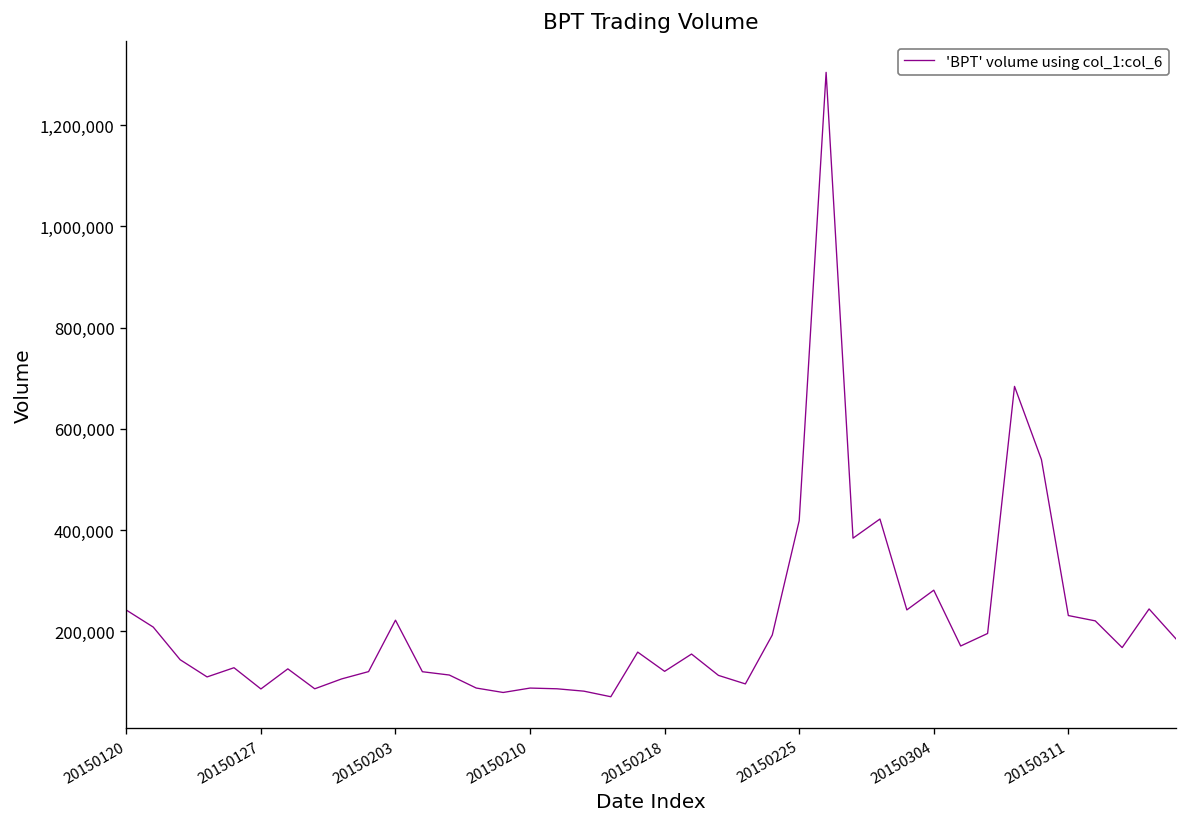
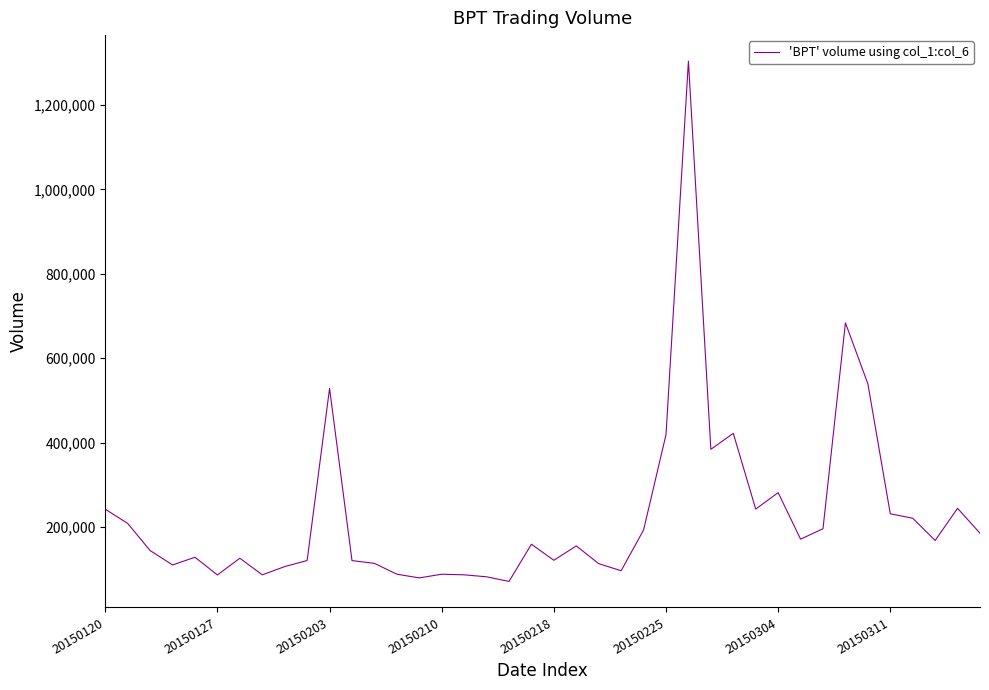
20150203: 220,000 -> 530,000
